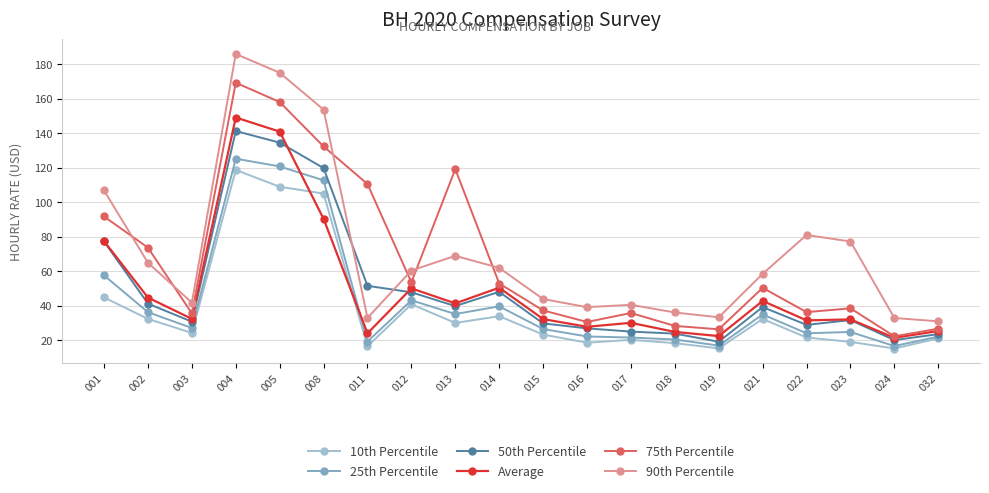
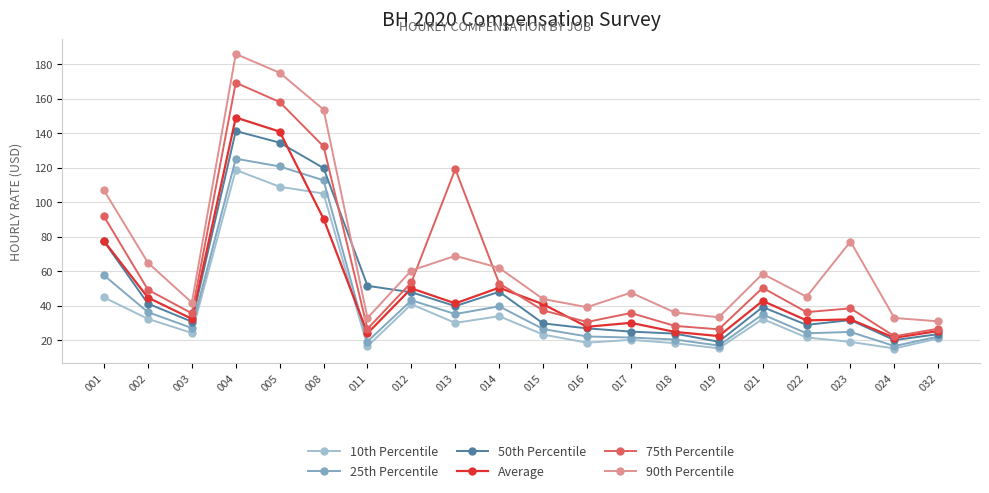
75th Percentile, 002: 74 -> 49
75th Percentile, 011: 111 -> 27
Average, 015: 32 -> 41
90th Percentile, 017: 41 -> 48
90th Percentile, 022: 81 -> 45
